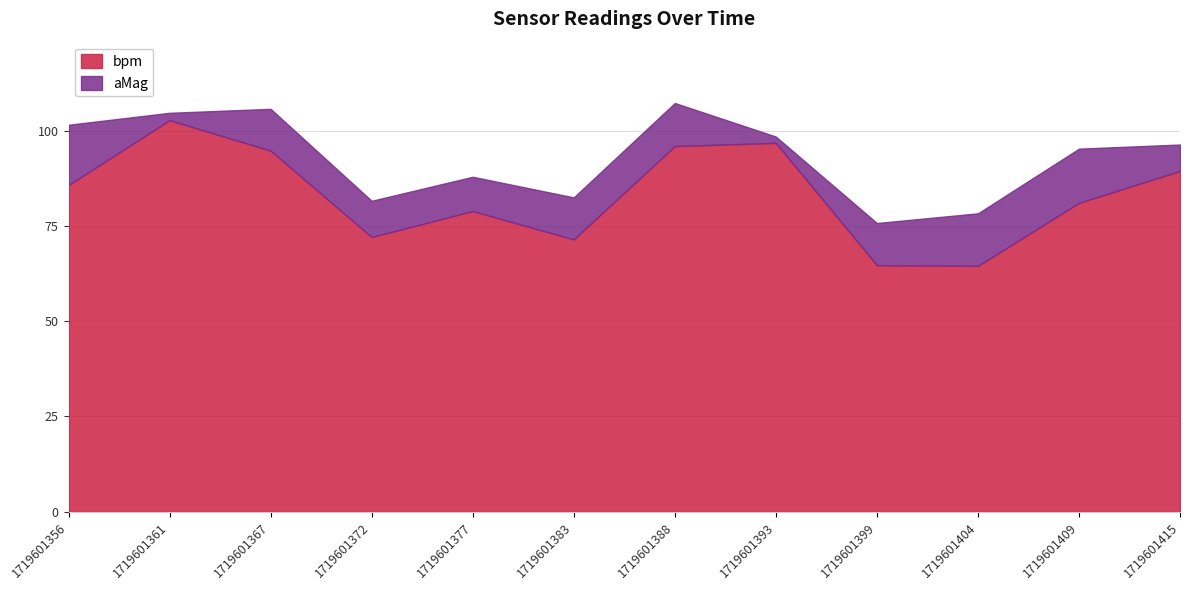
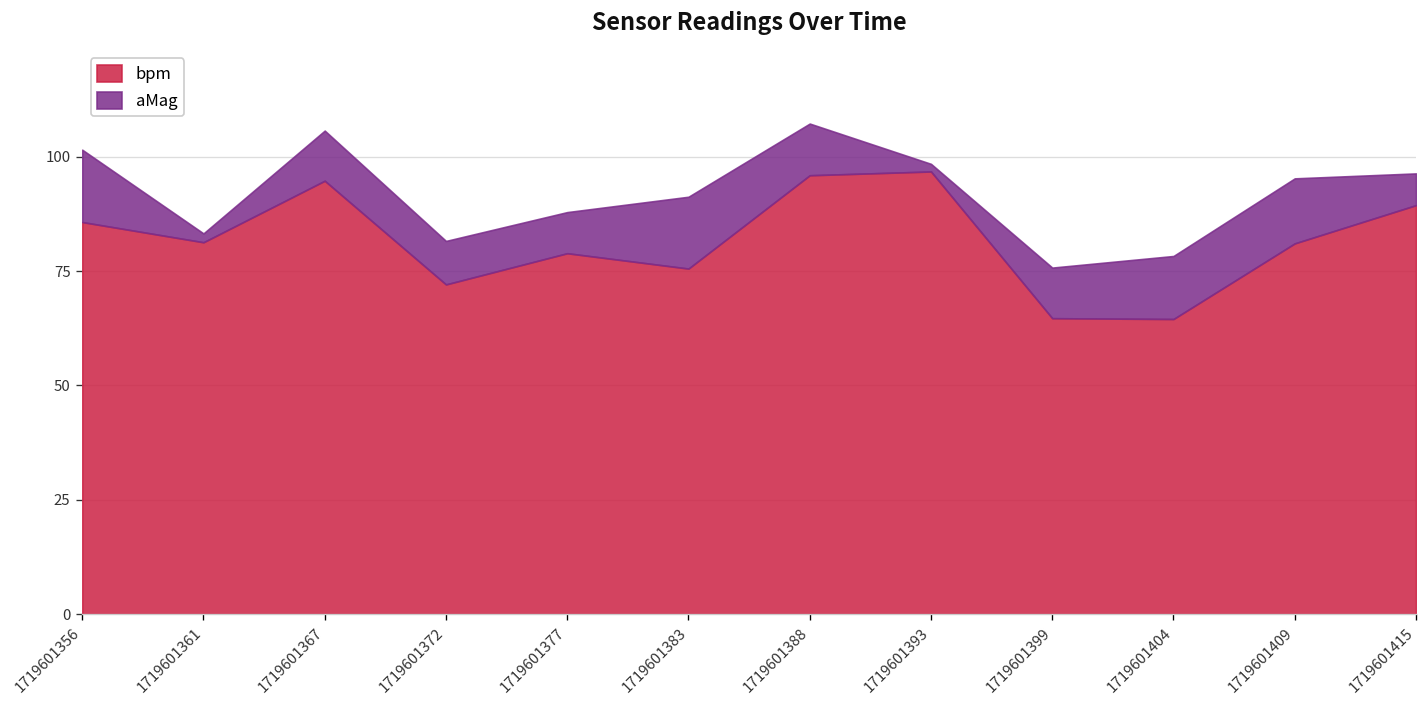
bpm, 1719601361: 103 -> 81
bpm, 1719601383: 71 -> 76
aMag, 1719601383: 11 -> 16
